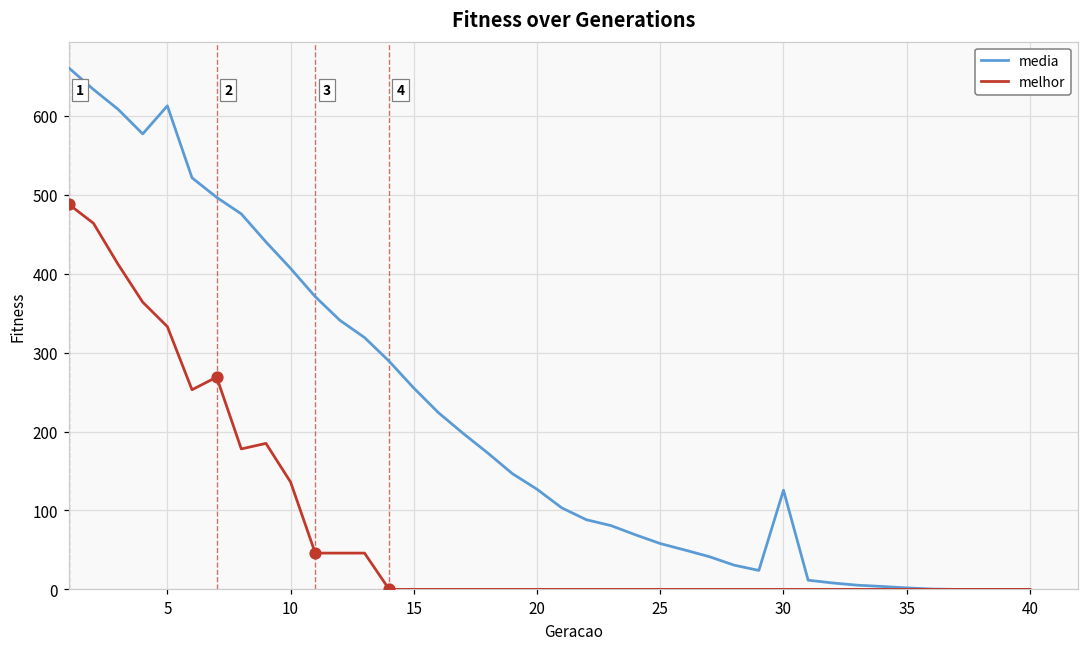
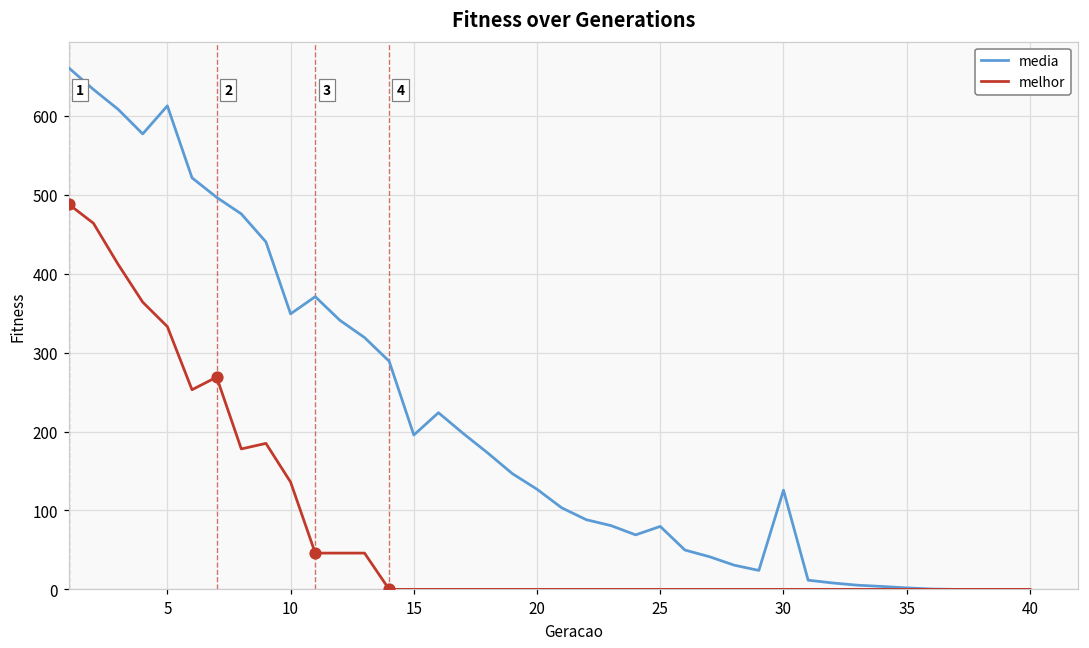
media, 10: 410 -> 350
media, 15: 260 -> 200
media, 25: 60 -> 80
